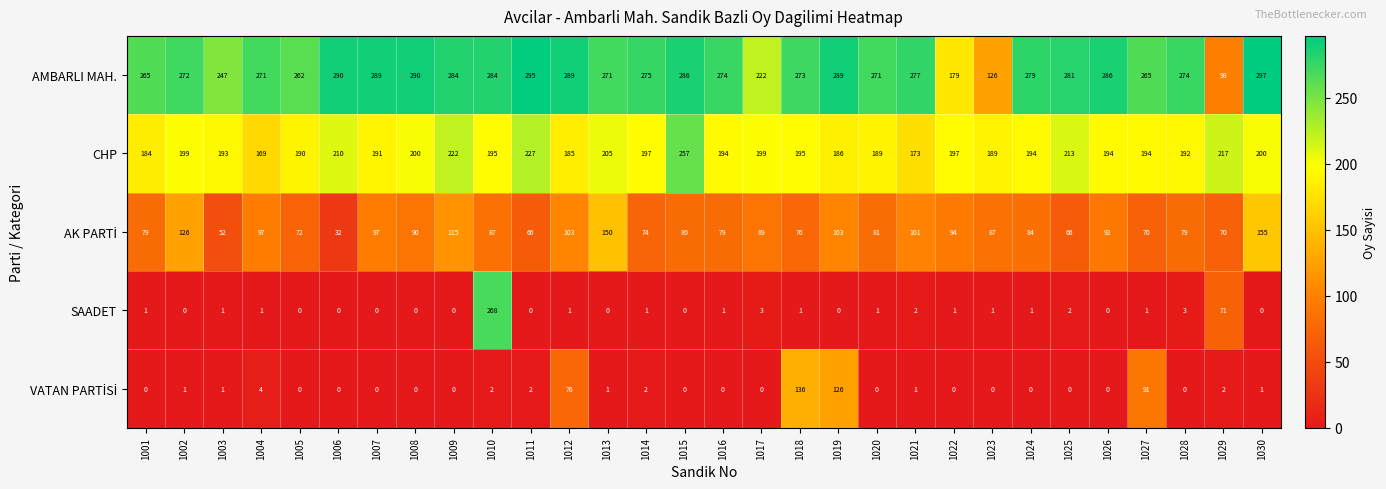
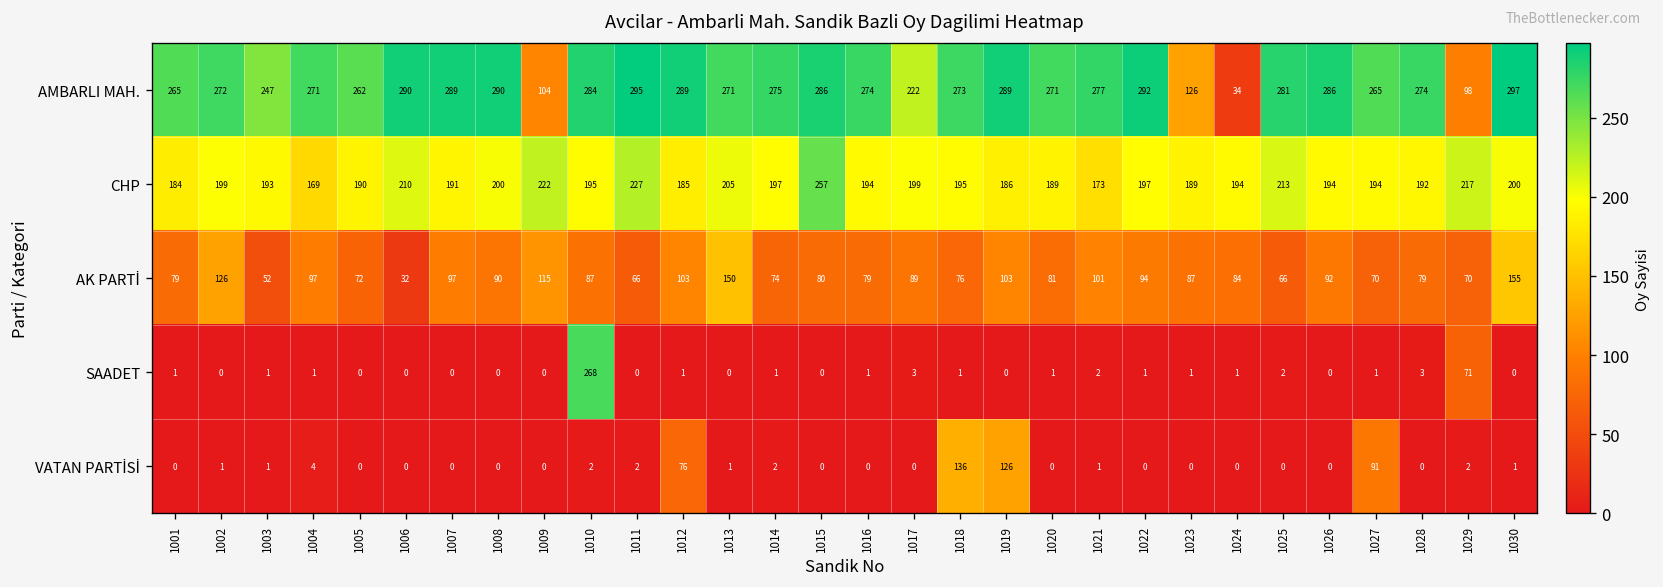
AMBARLI MAH., 1009: 284 -> 104
AMBARLI MAH., 1022: 179 -> 292
AMBARLI MAH., 1024: 279 -> 34
